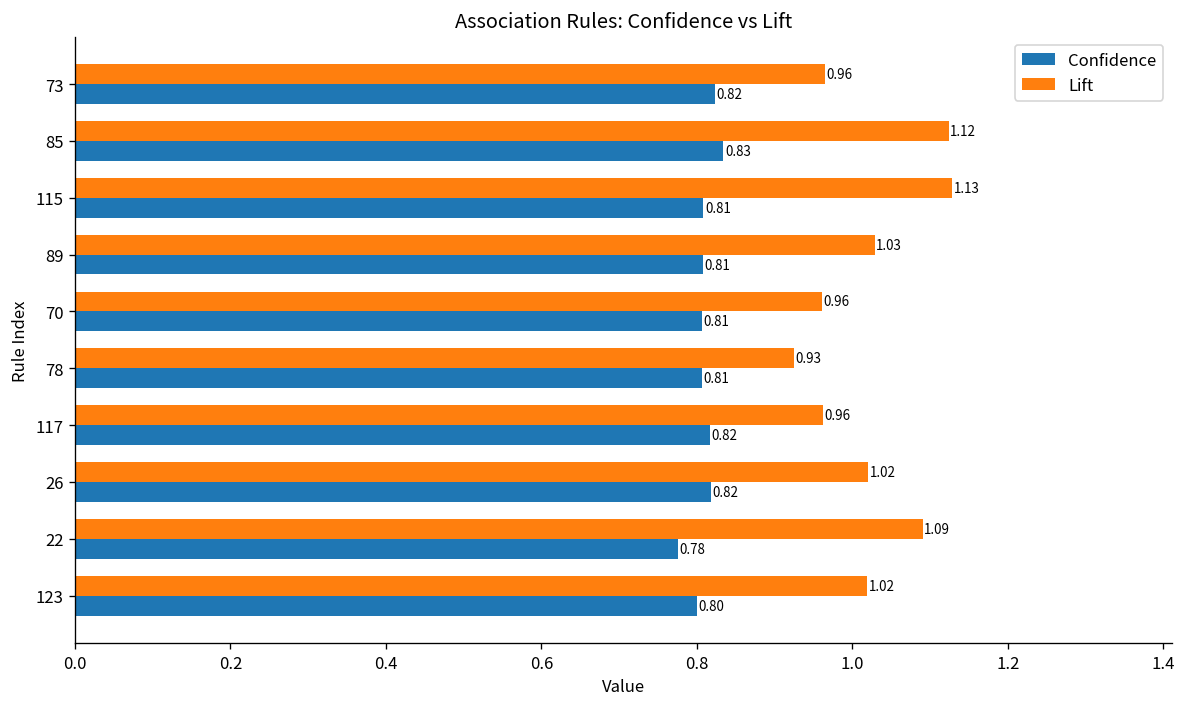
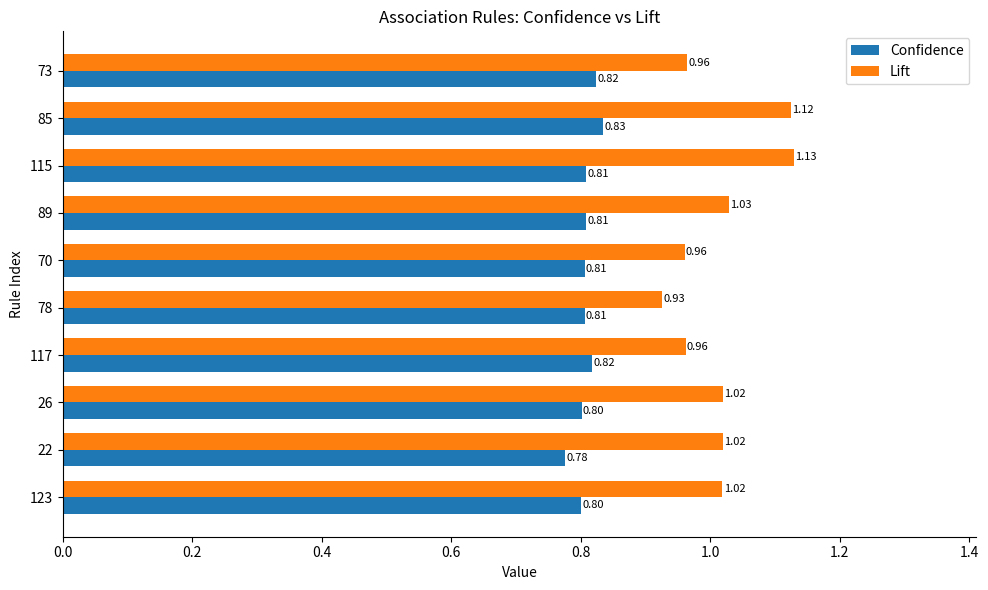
Confidence, 26: 0.82 -> 0.80
Lift, 22: 1.09 -> 1.02
